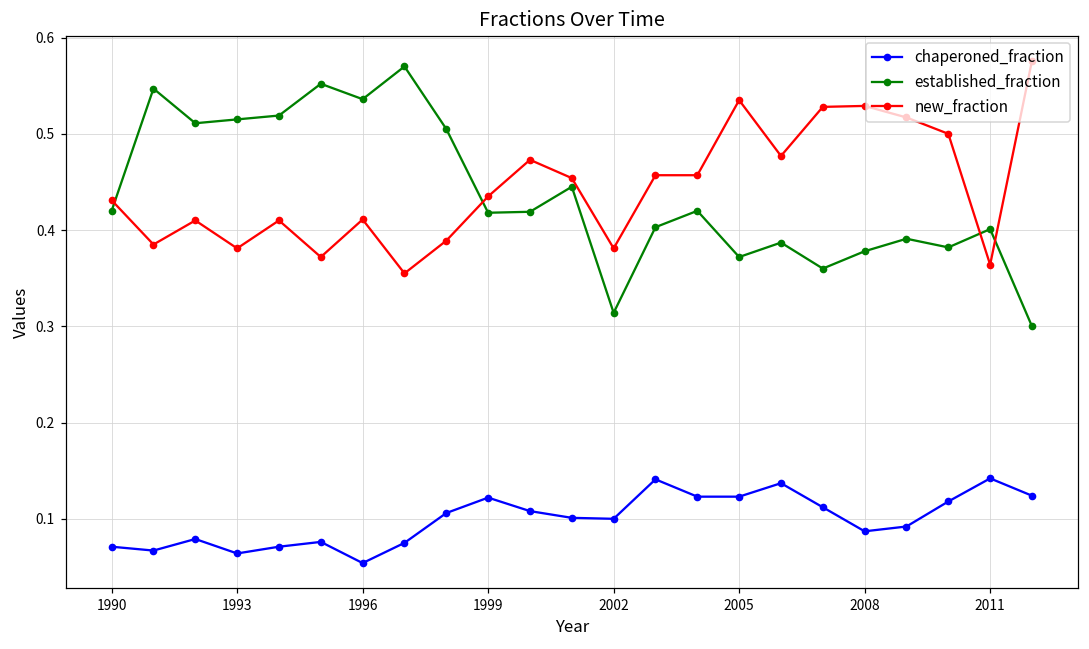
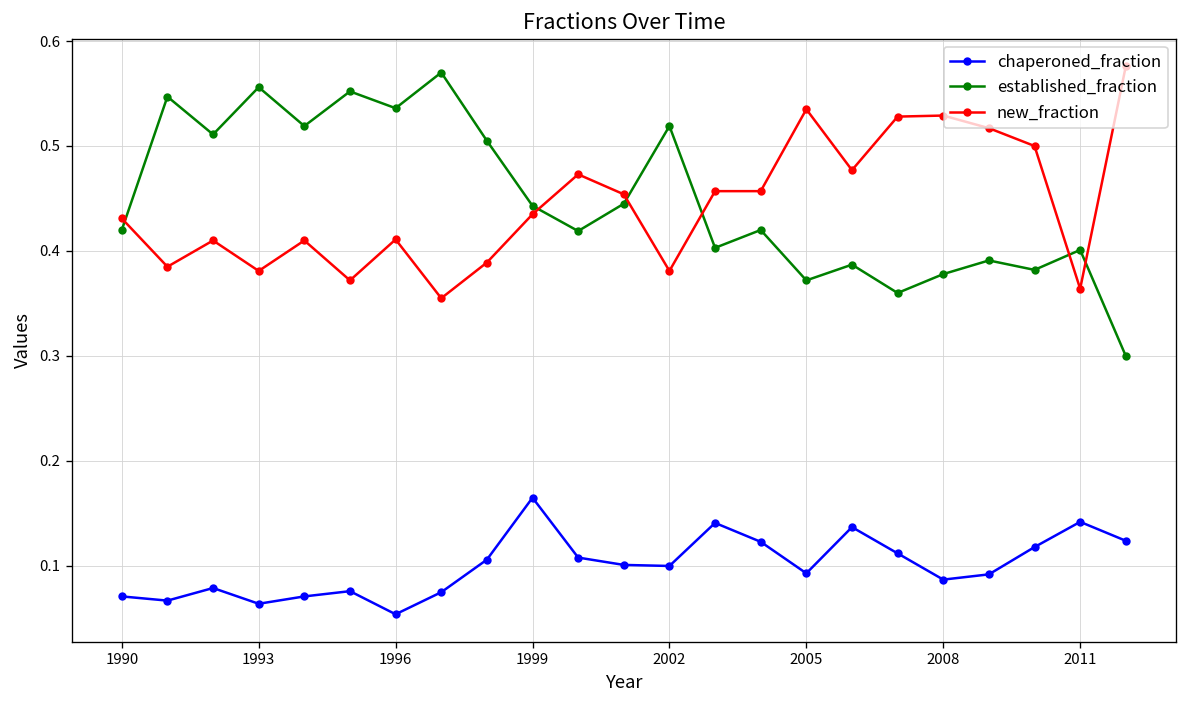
established_fraction, 1993: 0.52 -> 0.56
chaperoned_fraction, 1999: 0.12 -> 0.17
established_fraction, 1999: 0.42 -> 0.44
established_fraction, 2002: 0.31 -> 0.52
chaperoned_fraction, 2005: 0.12 -> 0.09
